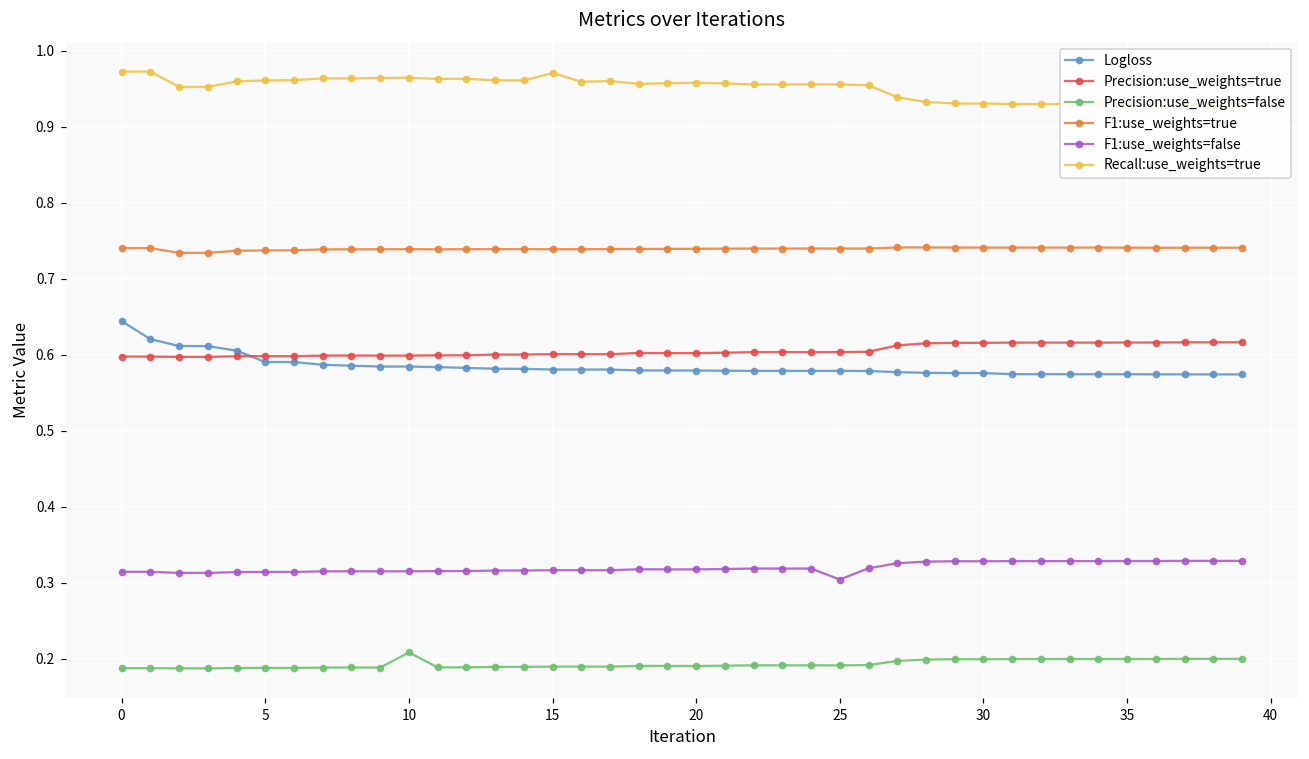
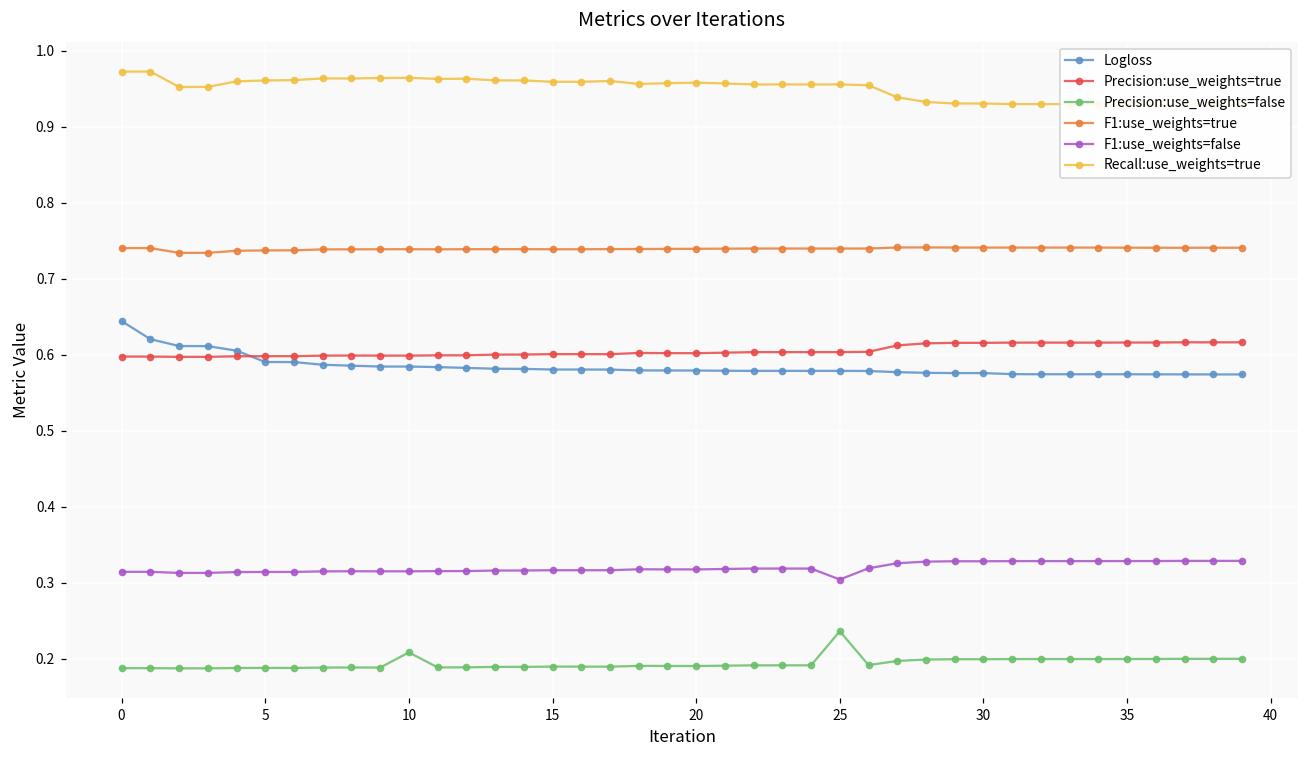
Recall:use_weights=true, 15: 0.97 -> 0.96
Precision:use_weights=false, 25: 0.19 -> 0.24
